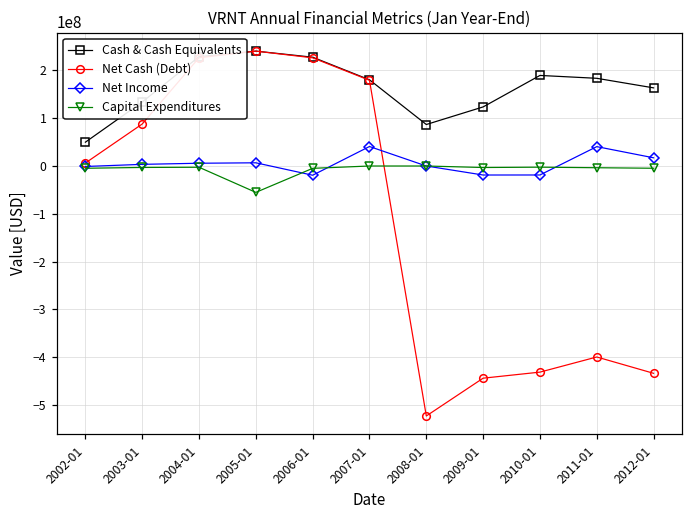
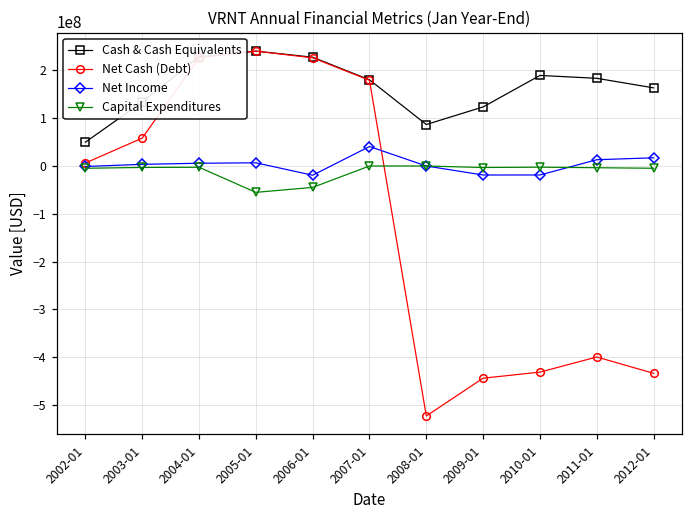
Net Cash (Debt), 2003-01: 90000000 -> 60000000
Capital Expenditures, 2006-01: 0 -> -40000000
Net Income, 2011-01: 40000000 -> 10000000
